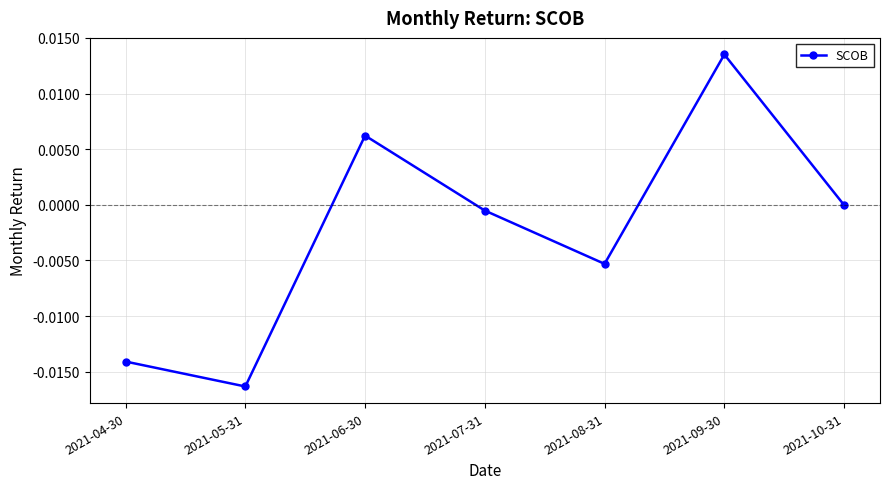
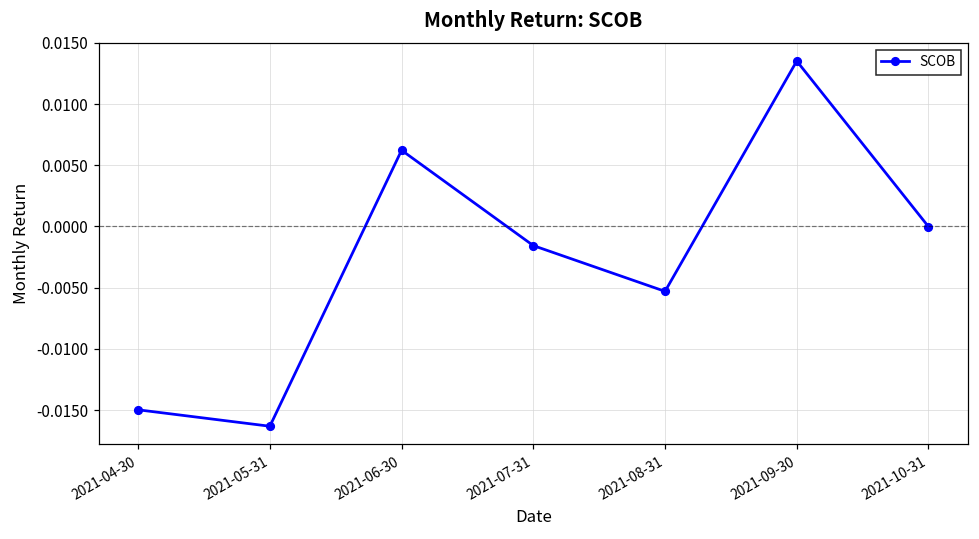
2021-04-30: -0.0141 -> -0.0150
2021-07-31: -0.0005 -> -0.0016
